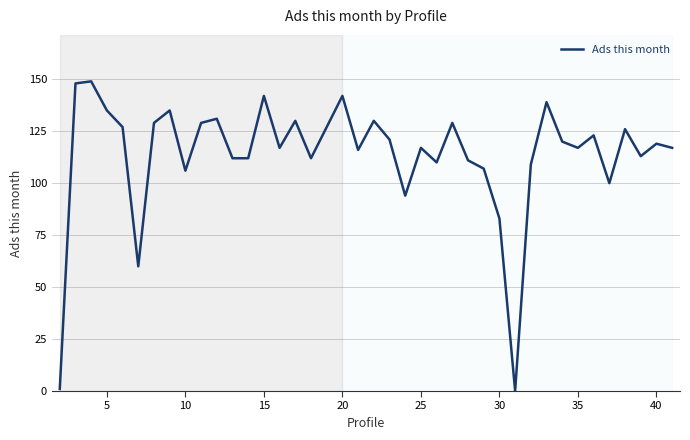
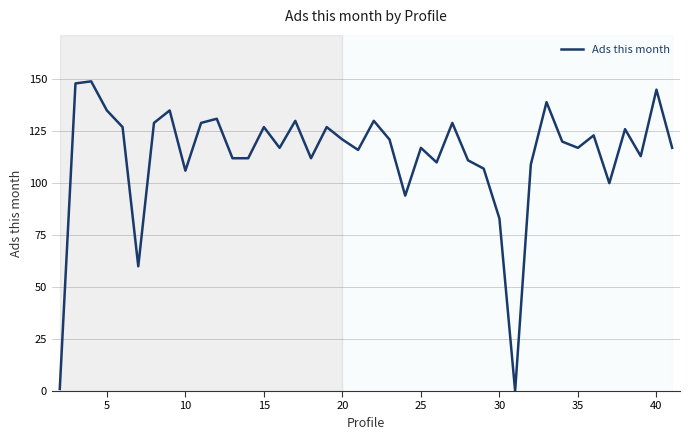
15: 142 -> 127
20: 142 -> 121
40: 119 -> 145
